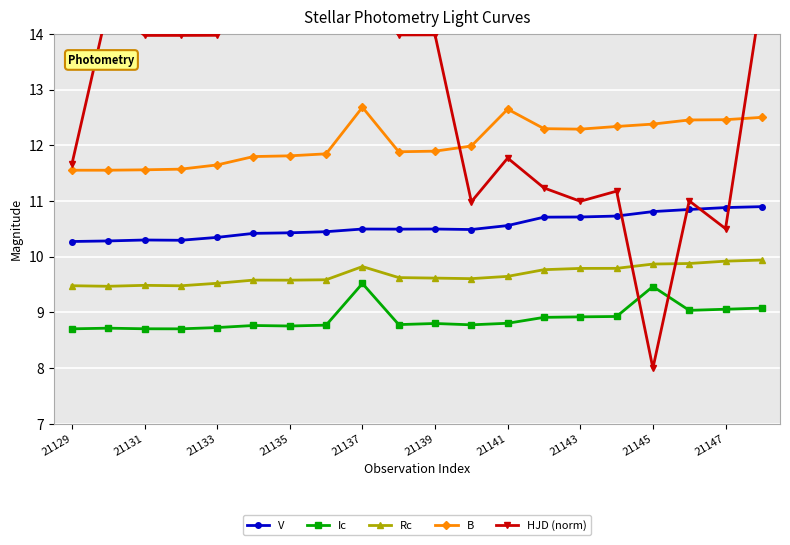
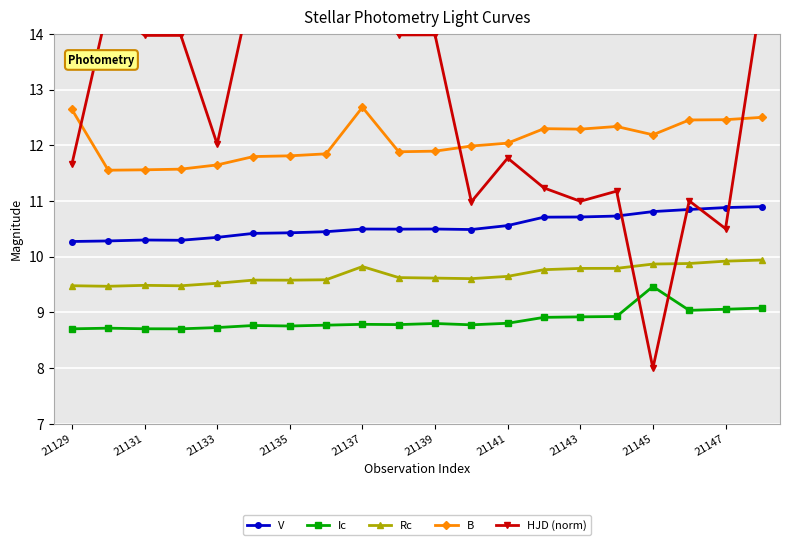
B, 21129: 11.6 -> 12.6
HJD (norm), 21133: 14.0 -> 12.0
Ic, 21137: 9.5 -> 8.8
B, 21141: 12.7 -> 12.0
B, 21145: 12.4 -> 12.2
